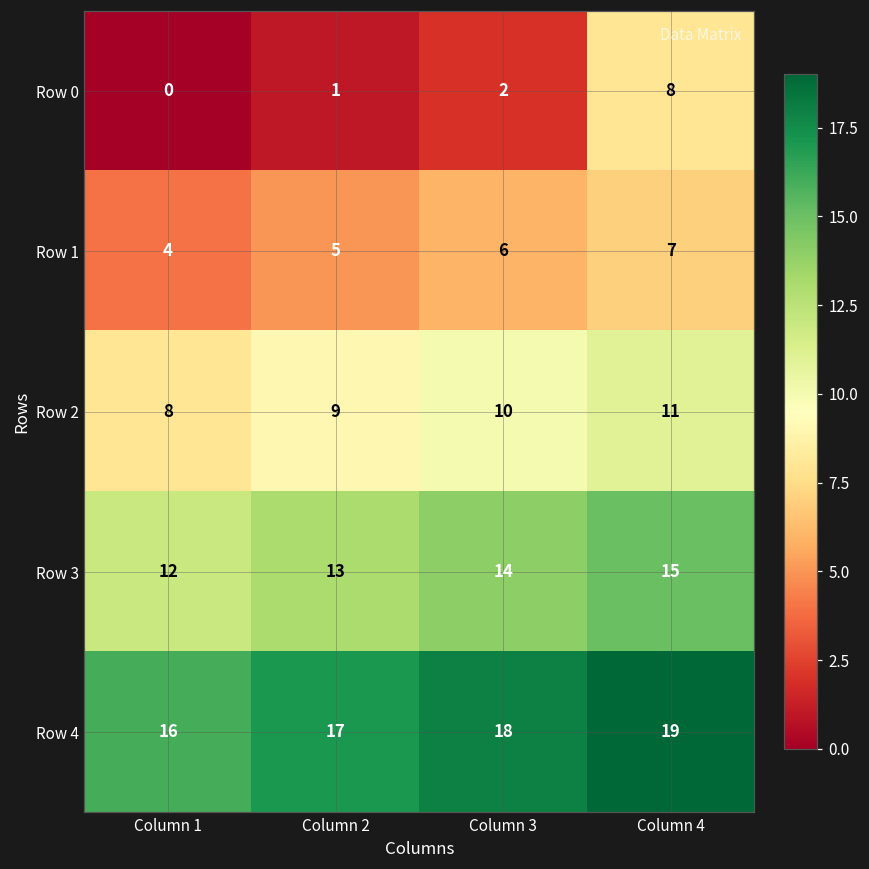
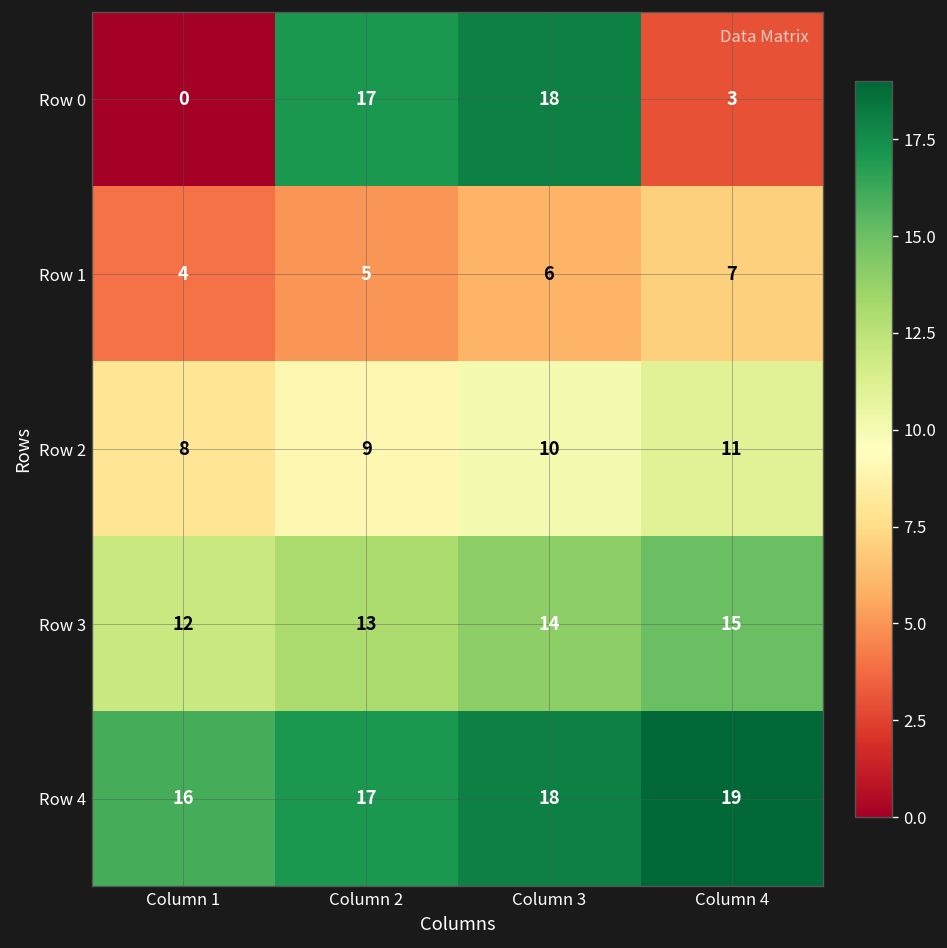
Row 0, Column 2: 1 -> 17
Row 0, Column 3: 2 -> 18
Row 0, Column 4: 8 -> 3
